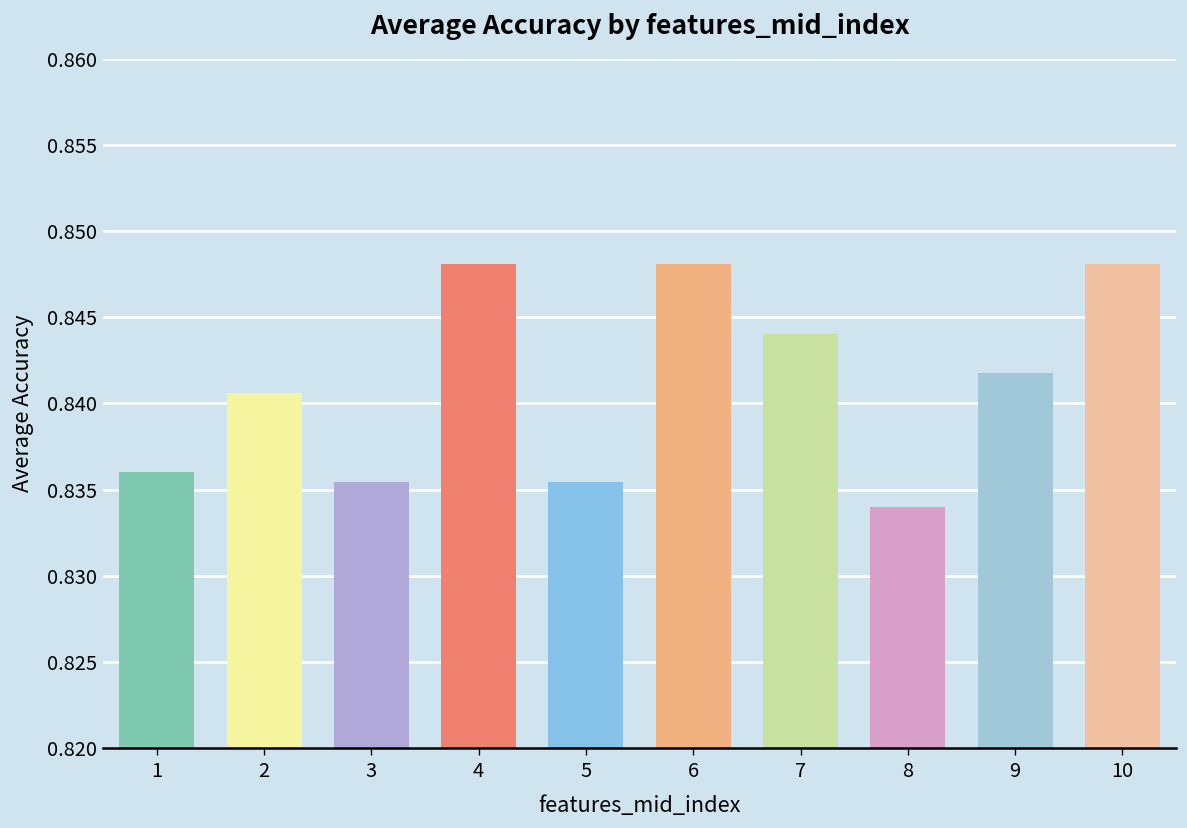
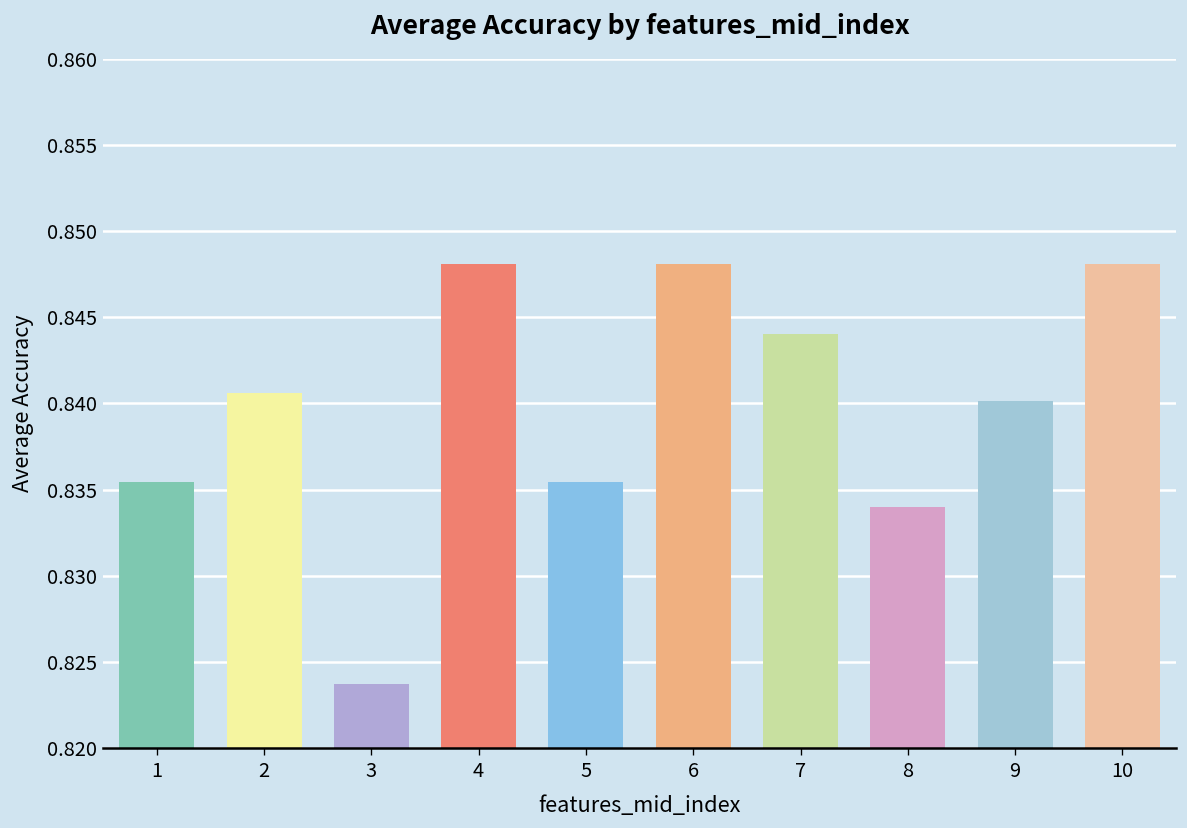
1: 0.8360 -> 0.8354
3: 0.8354 -> 0.8237
9: 0.8418 -> 0.8401
